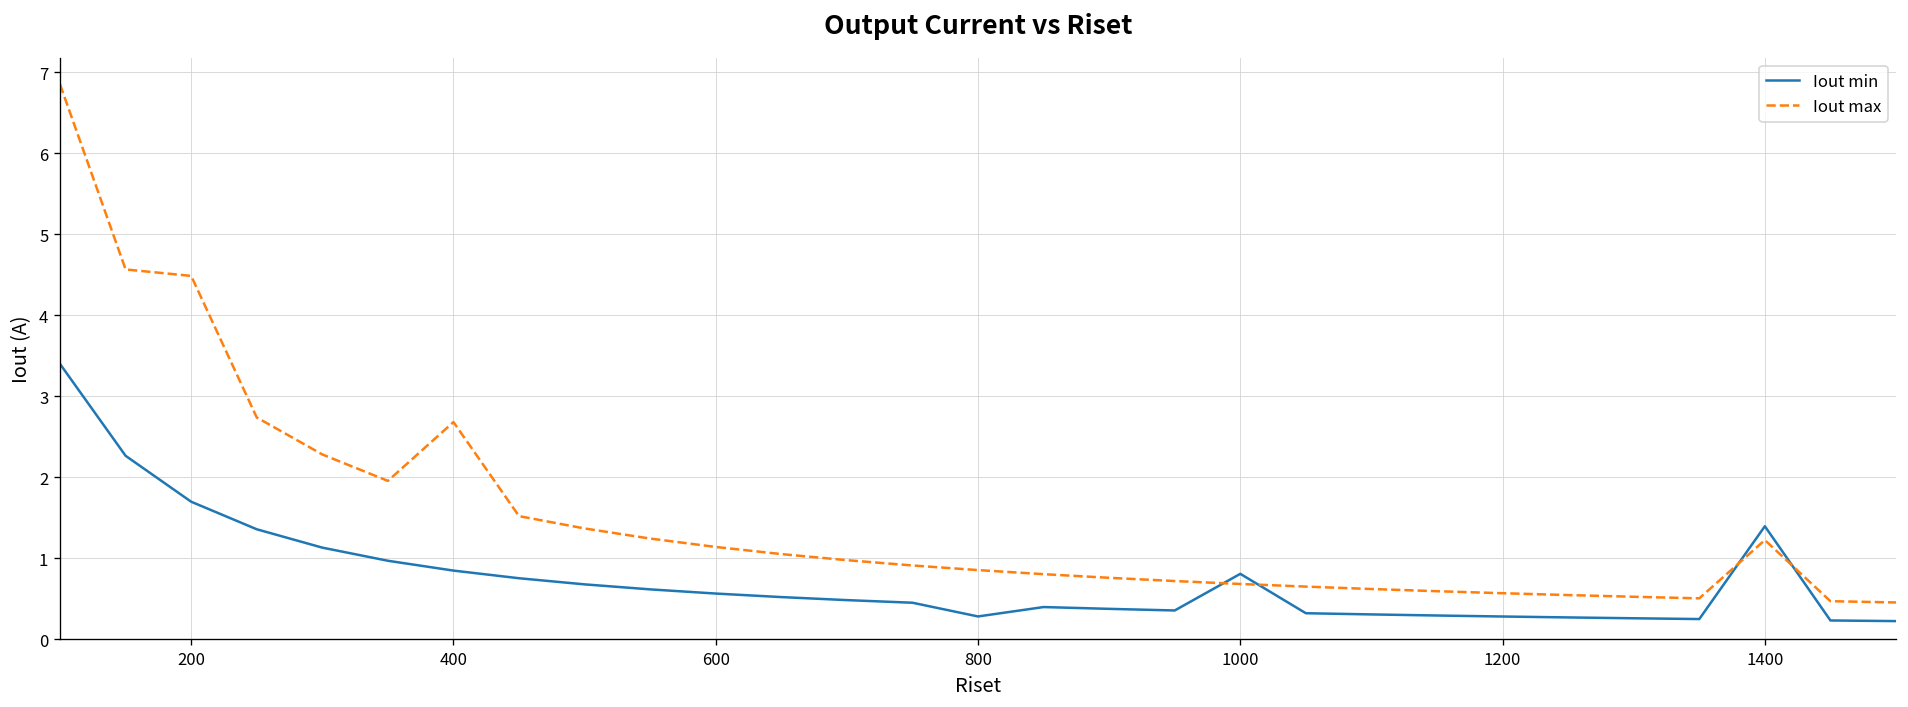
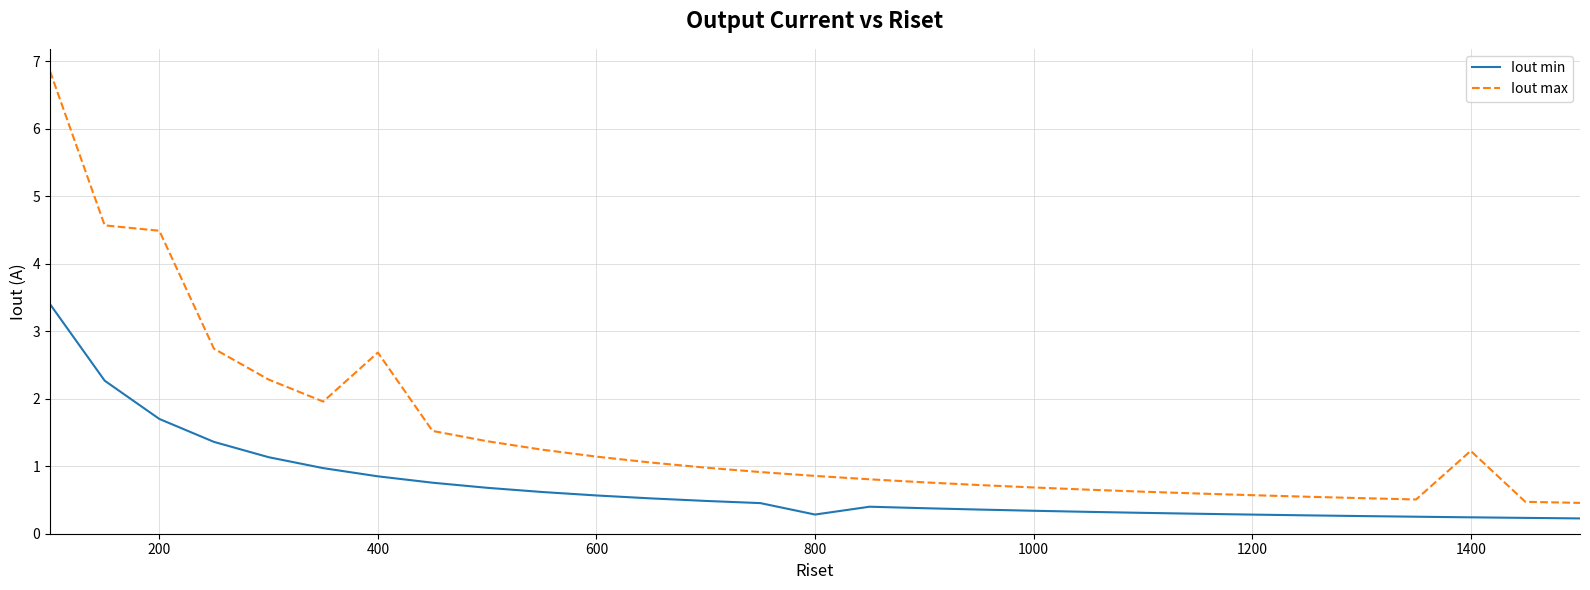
Iout min, 1000: 0.8 -> 0.3
Iout min, 1400: 1.4 -> 0.2
